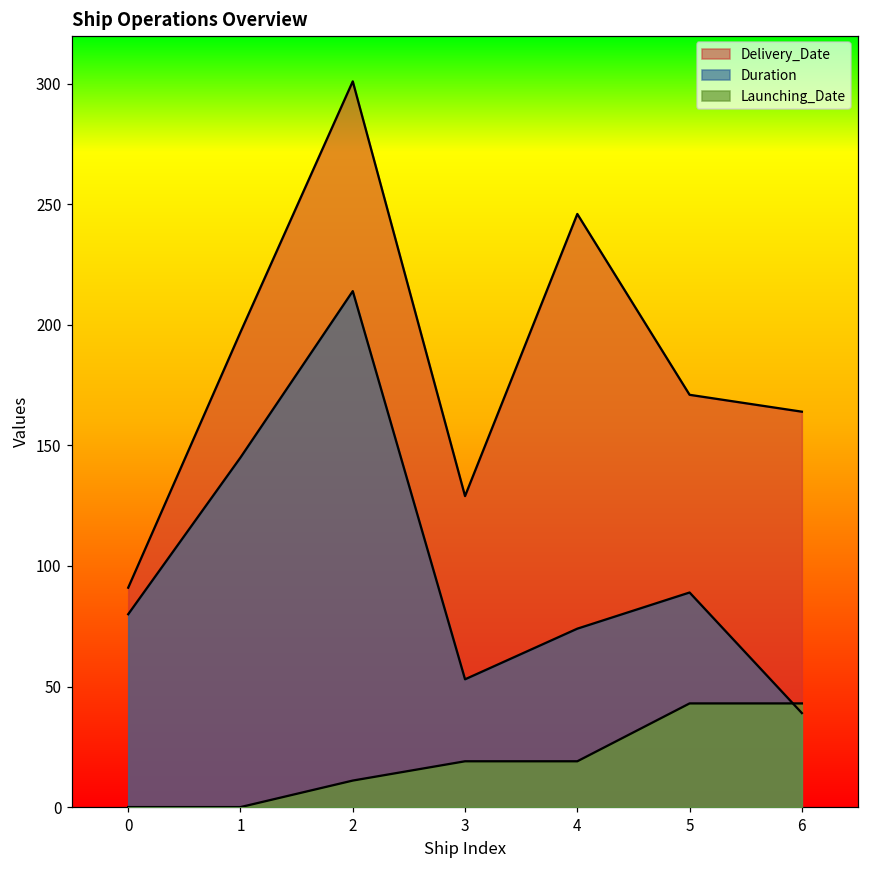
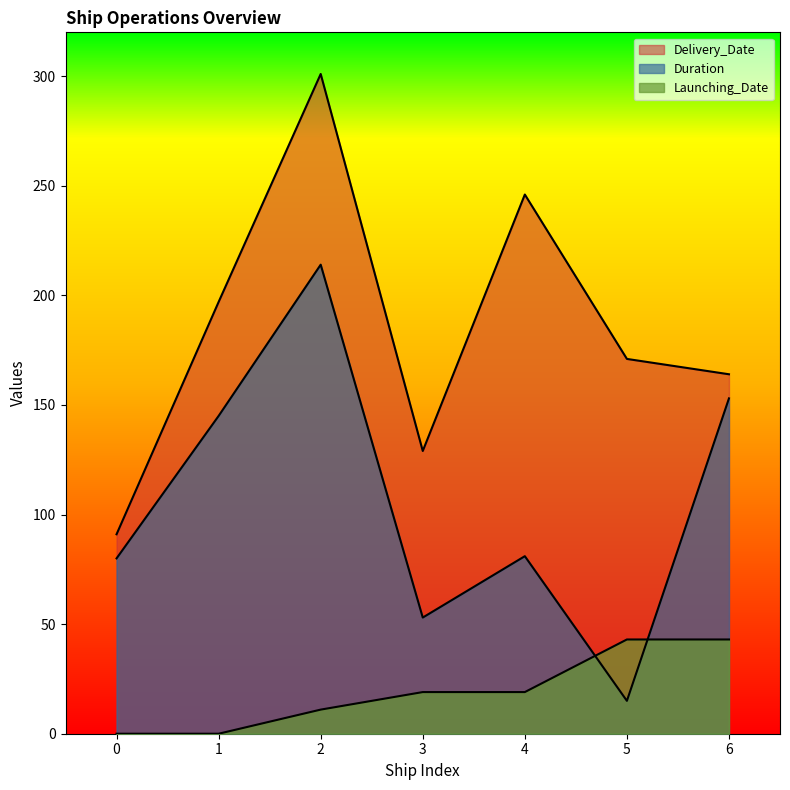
Duration, 4: 74 -> 81
Duration, 5: 89 -> 15
Duration, 6: 39 -> 153
